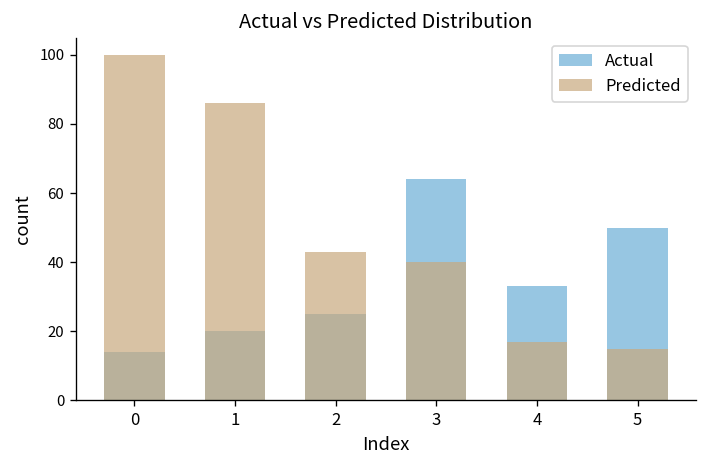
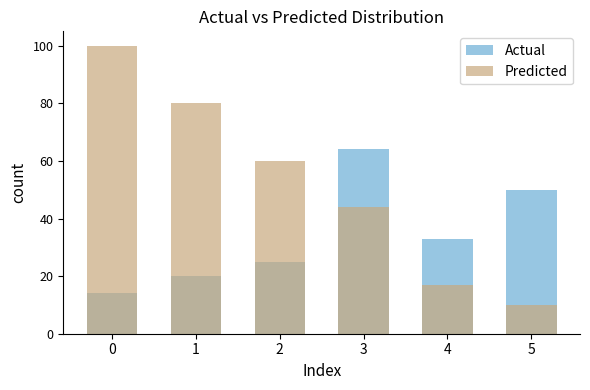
Predicted, 1: 86 -> 80
Predicted, 2: 43 -> 60
Predicted, 3: 40 -> 44
Predicted, 5: 15 -> 10
